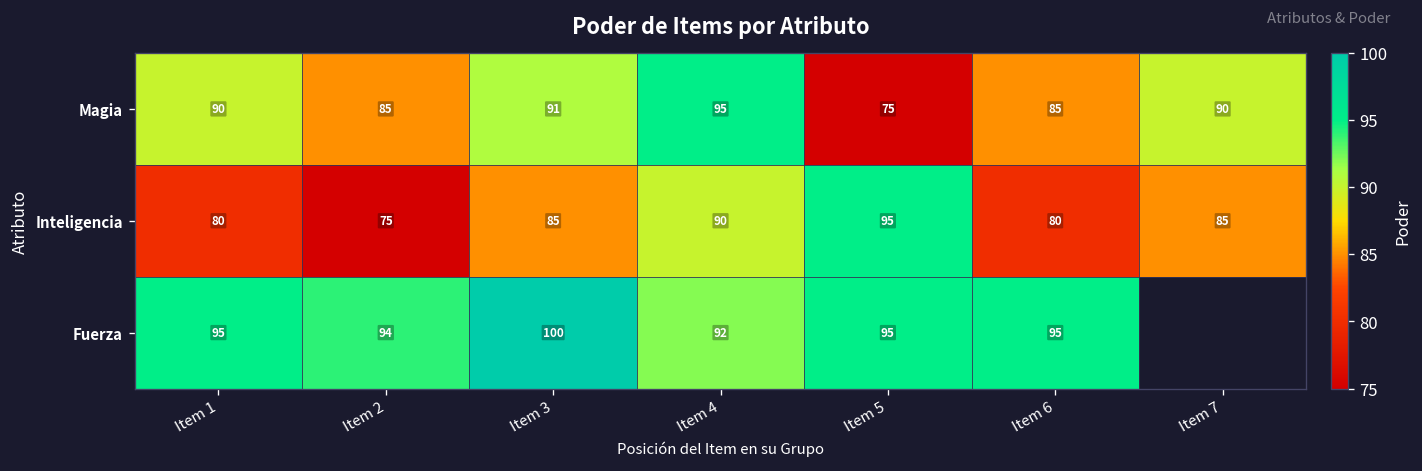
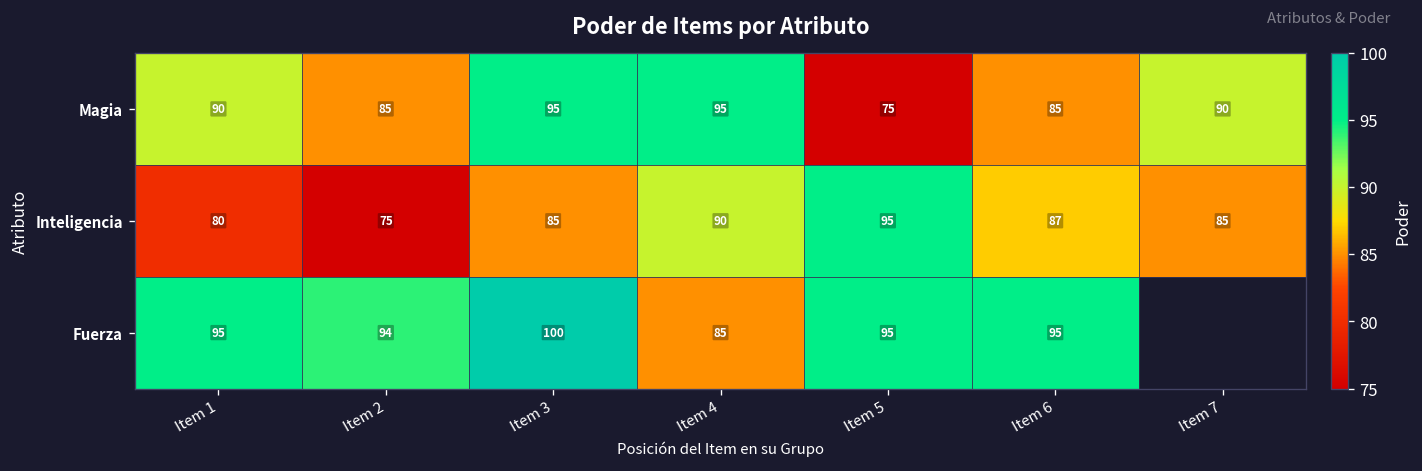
Magia, Item 3: 91 -> 95
Inteligencia, Item 6: 80 -> 87
Fuerza, Item 4: 92 -> 85
